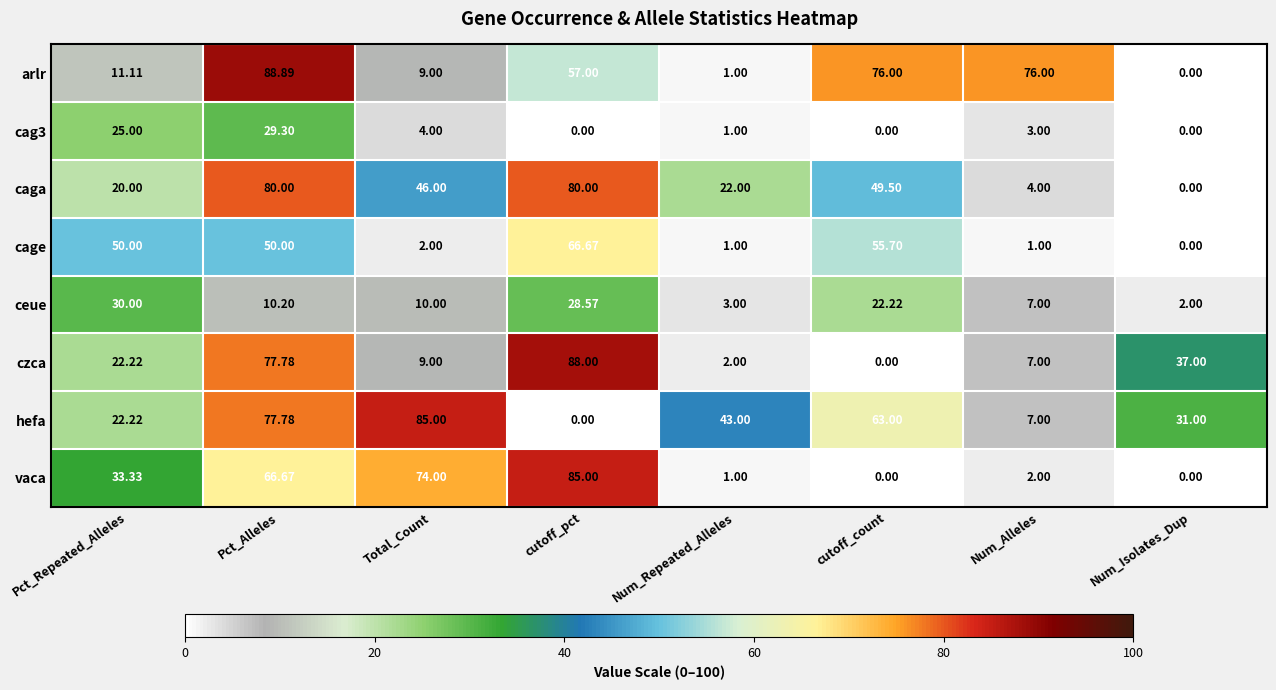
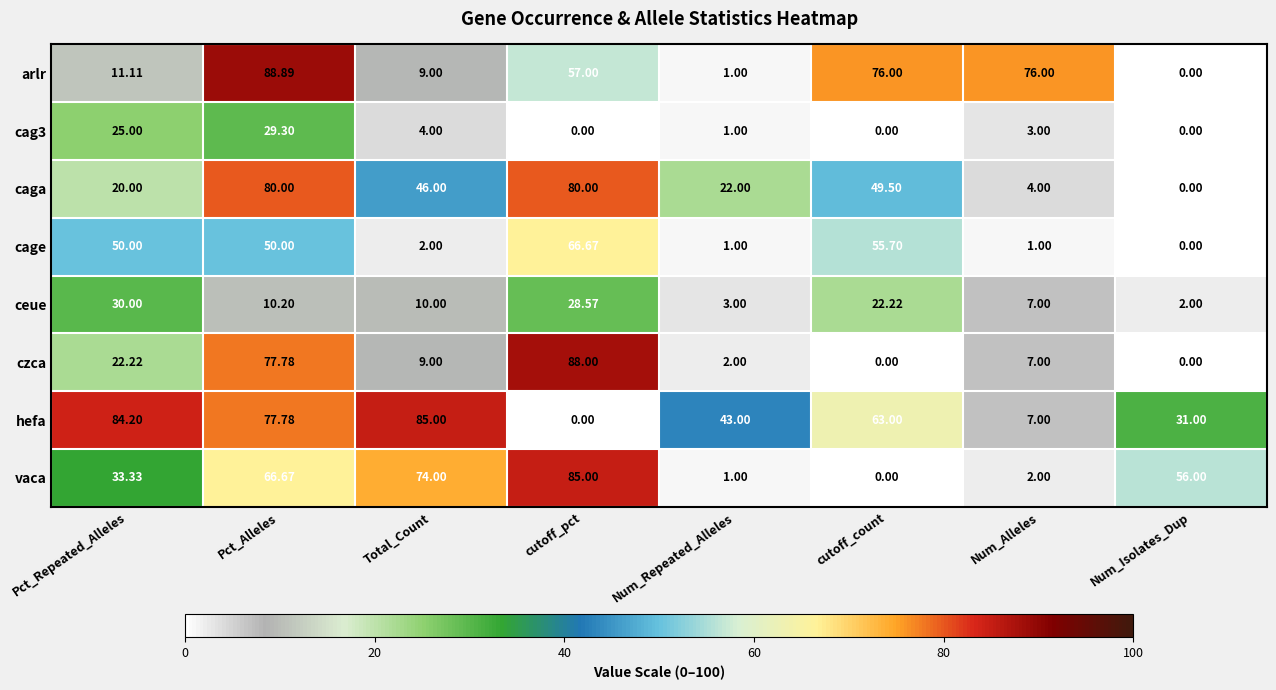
czca, Num_Isolates_Dup: 37.00 -> 0.00
hefa, Pct_Repeated_Alleles: 22.22 -> 84.20
vaca, Num_Isolates_Dup: 0.00 -> 56.00
